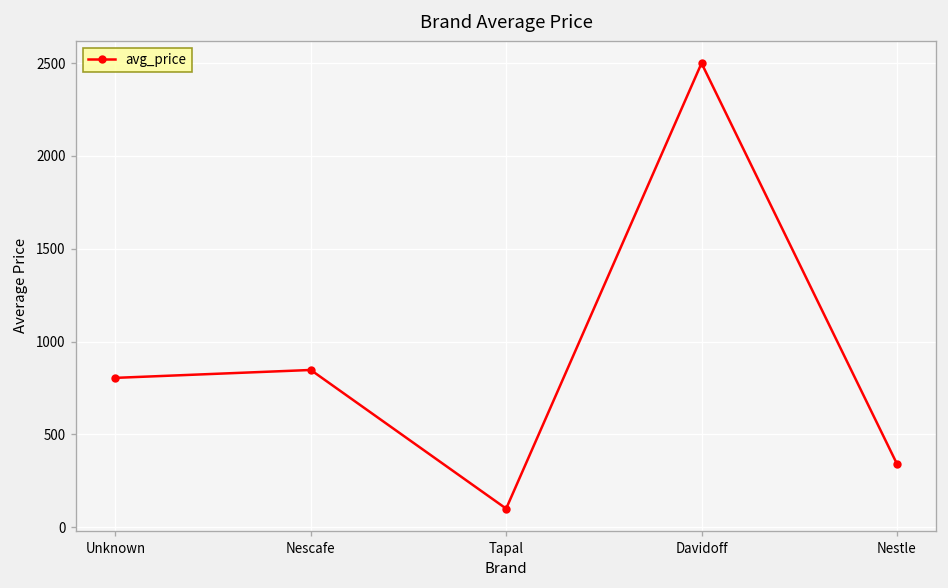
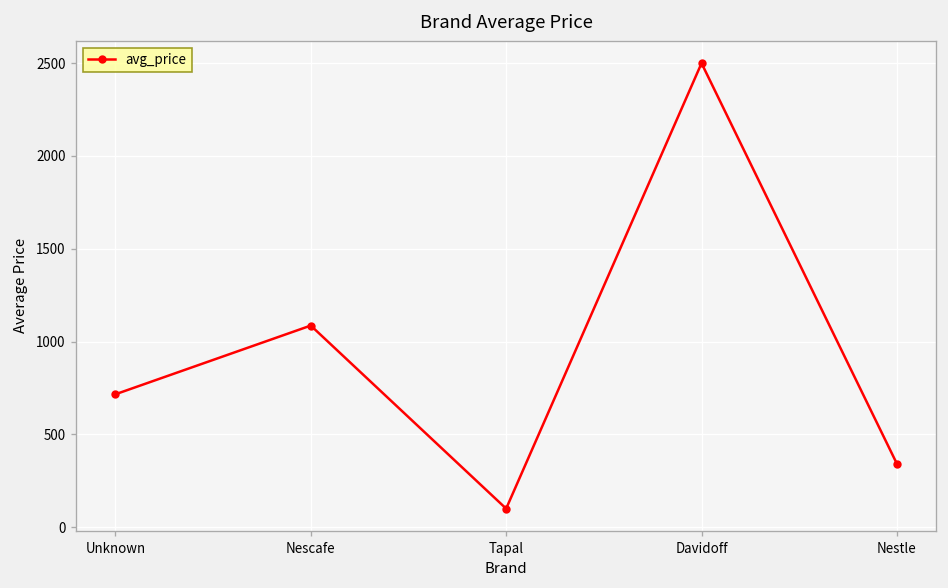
Unknown: 800 -> 720
Nescafe: 850 -> 1090
